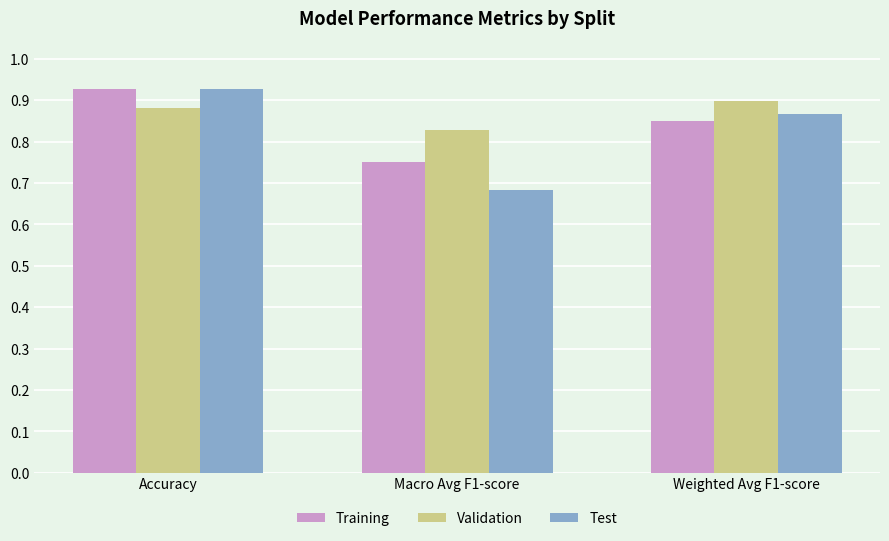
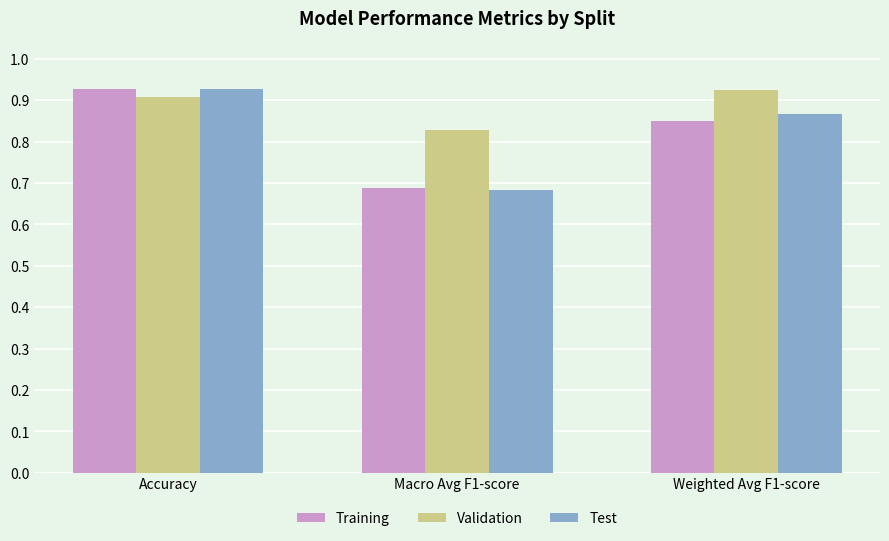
Validation, Accuracy: 0.88 -> 0.91
Training, Macro Avg F1-score: 0.75 -> 0.69
Validation, Weighted Avg F1-score: 0.90 -> 0.92
